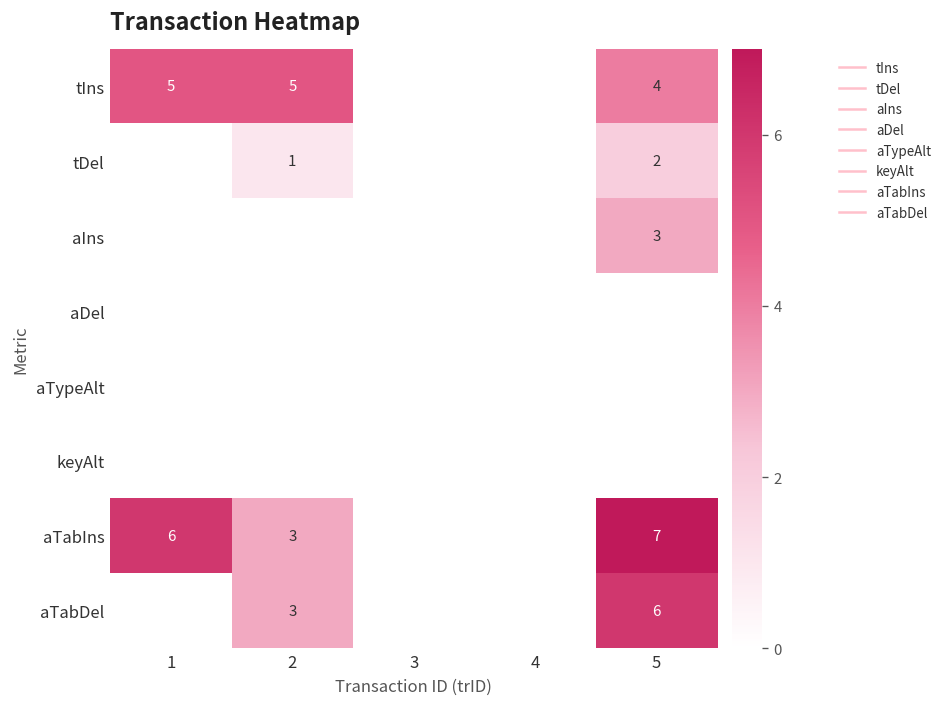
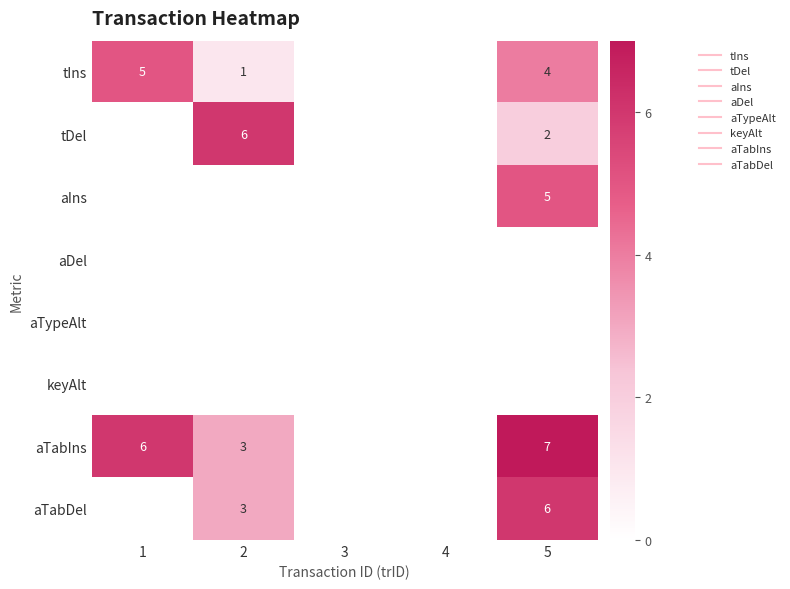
tIns, 2: 5 -> 1
tDel, 2: 1 -> 6
aIns, 5: 3 -> 5
